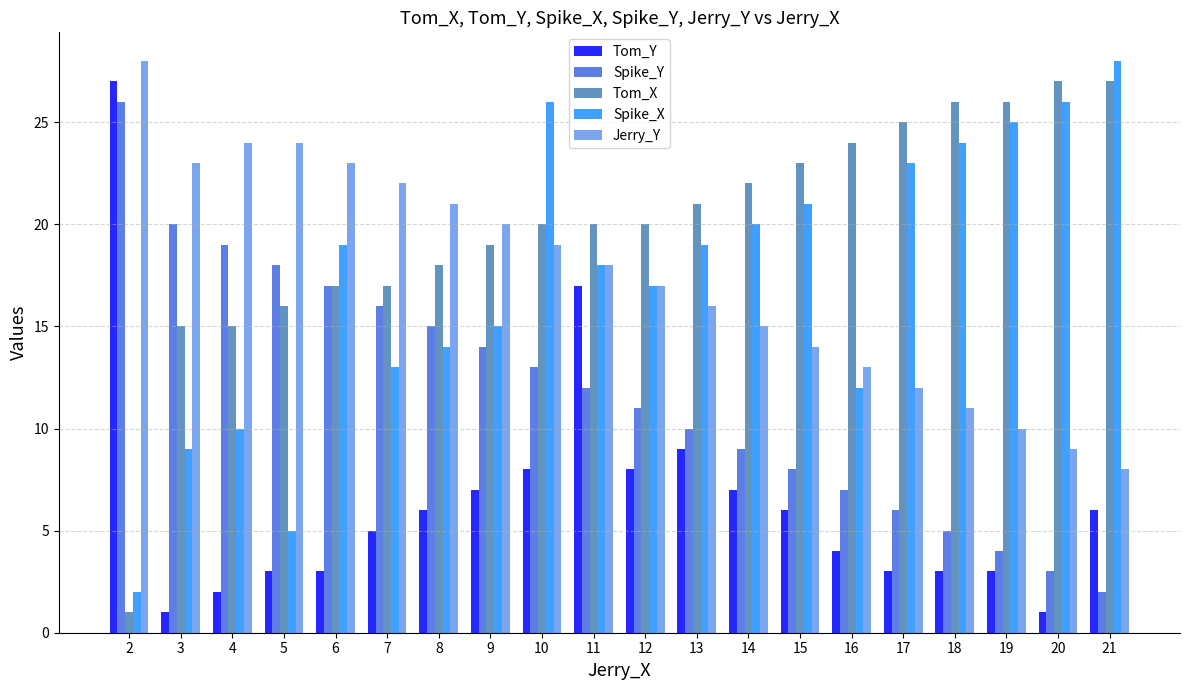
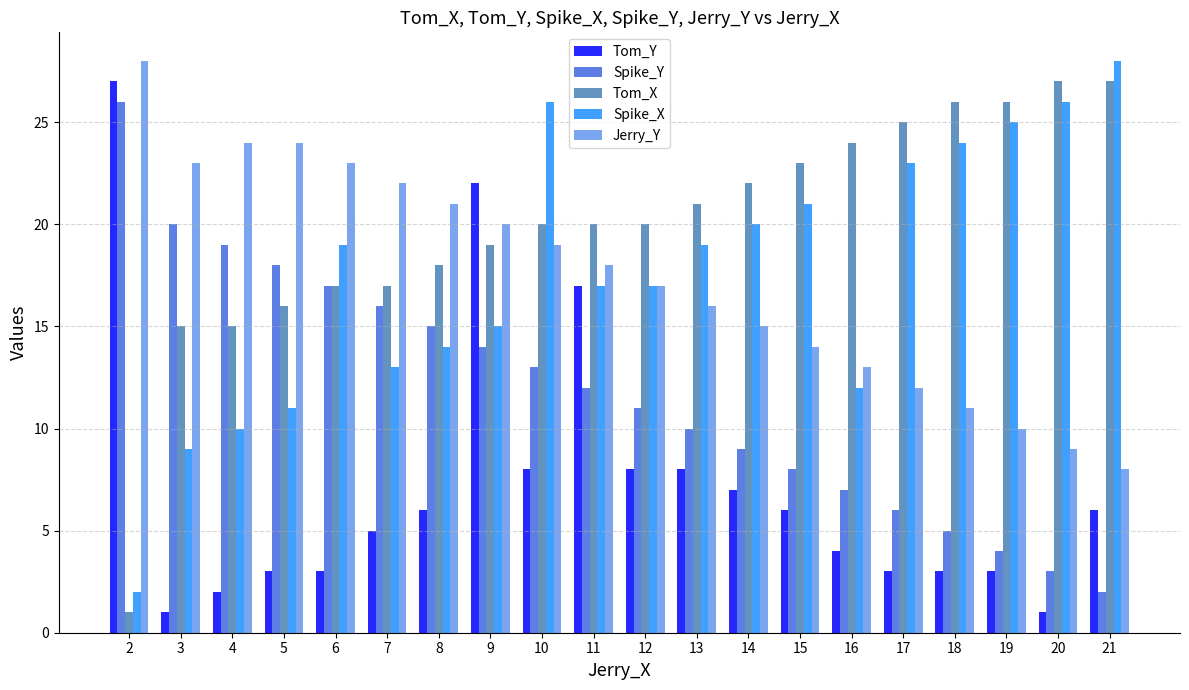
Spike_X, 5: 5 -> 11
Tom_Y, 9: 7 -> 22
Spike_X, 11: 18 -> 17
Tom_Y, 13: 9 -> 8
